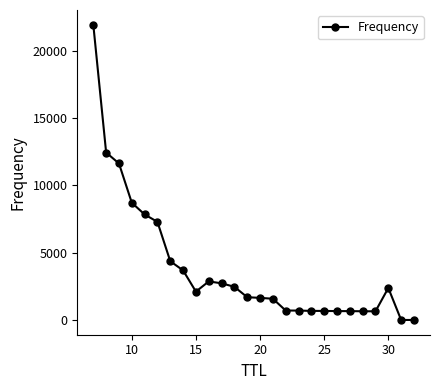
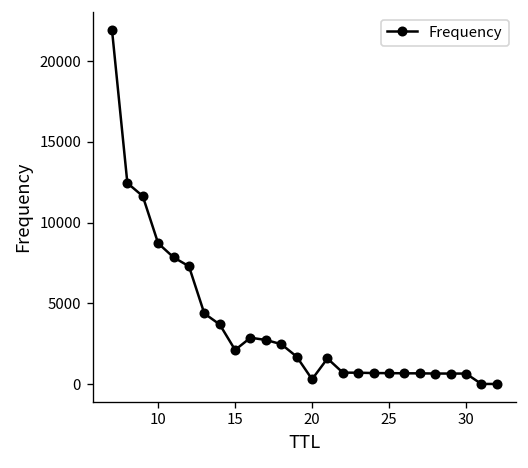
20: 1600 -> 300
30: 2400 -> 600
